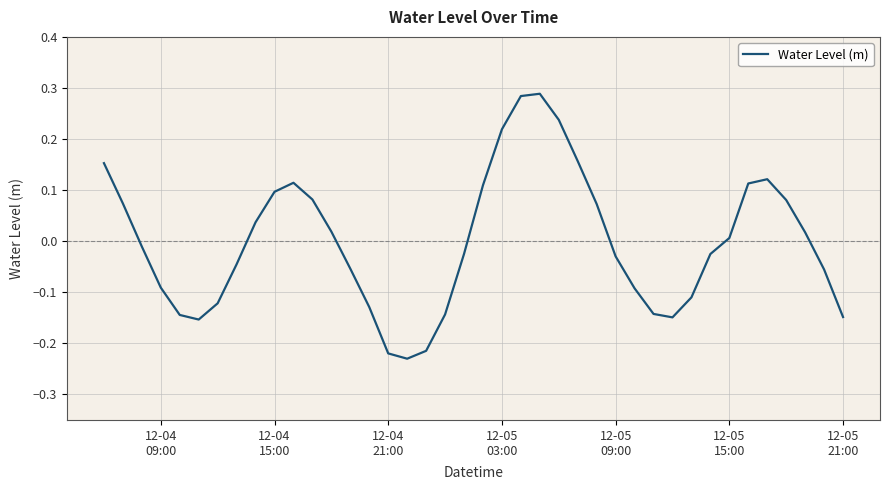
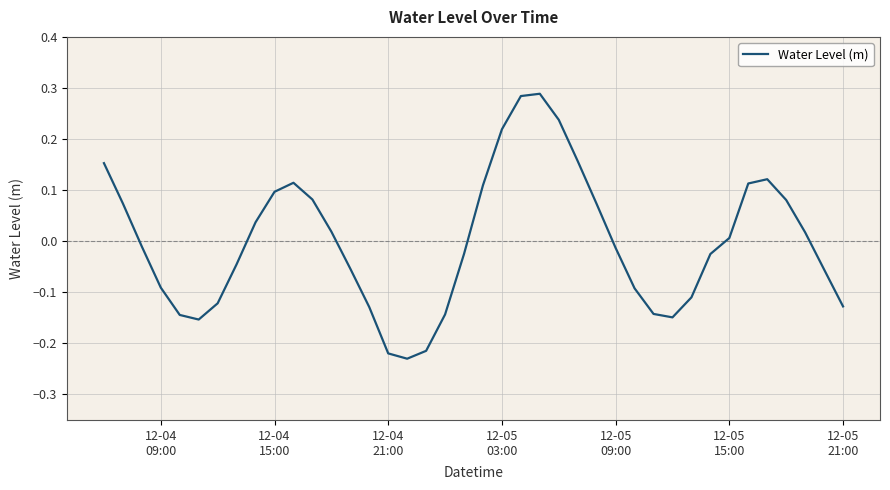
12-05 09:00: -0.03 -> -0.01
12-05 21:00: -0.15 -> -0.13
